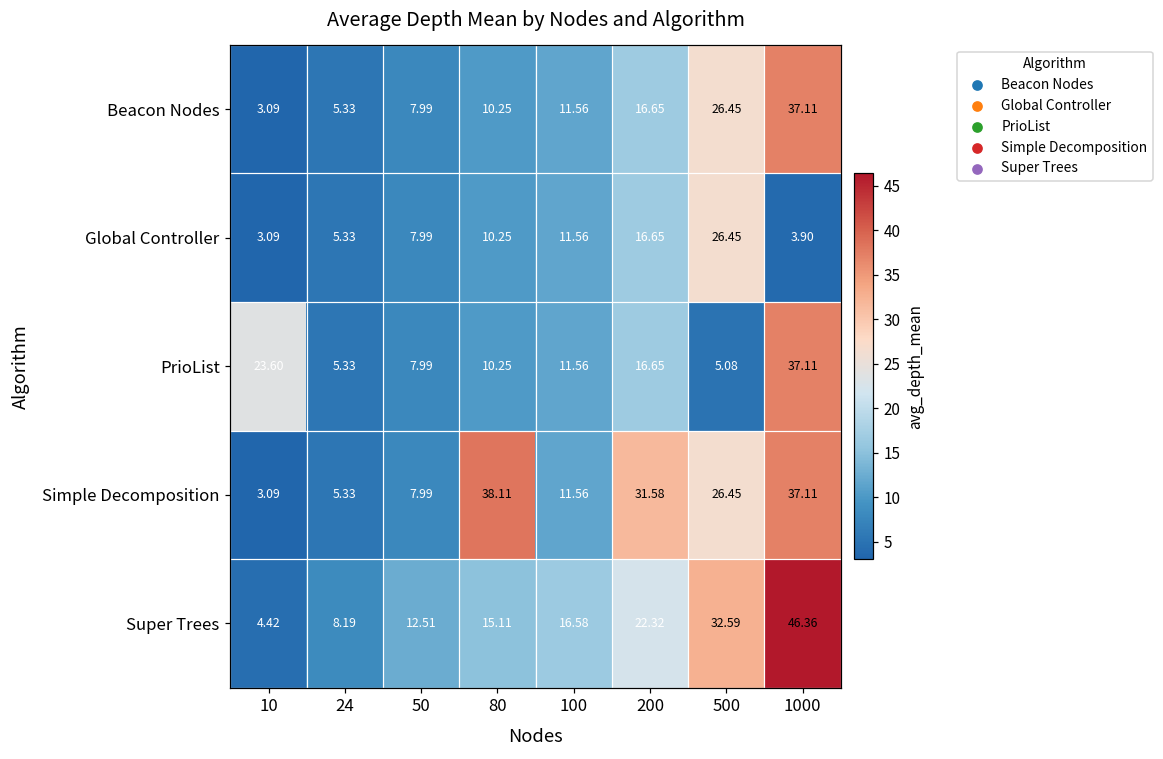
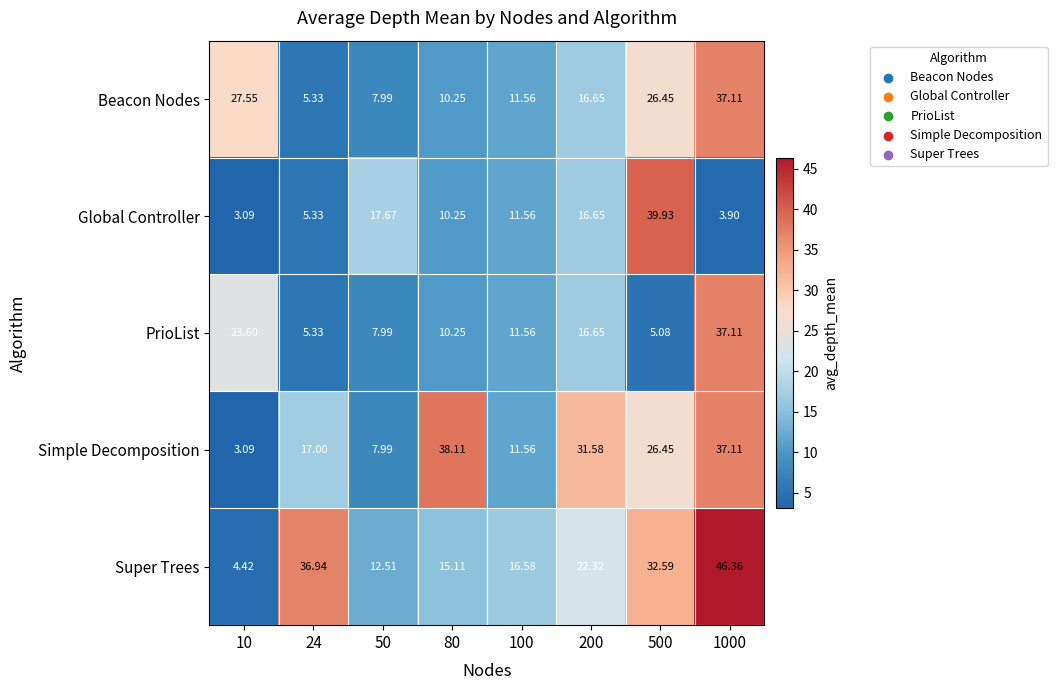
Beacon Nodes, 10: 3.09 -> 27.55
Global Controller, 50: 7.99 -> 17.67
Global Controller, 500: 26.45 -> 39.93
Simple Decomposition, 24: 5.33 -> 17.00
Super Trees, 24: 8.19 -> 36.94
